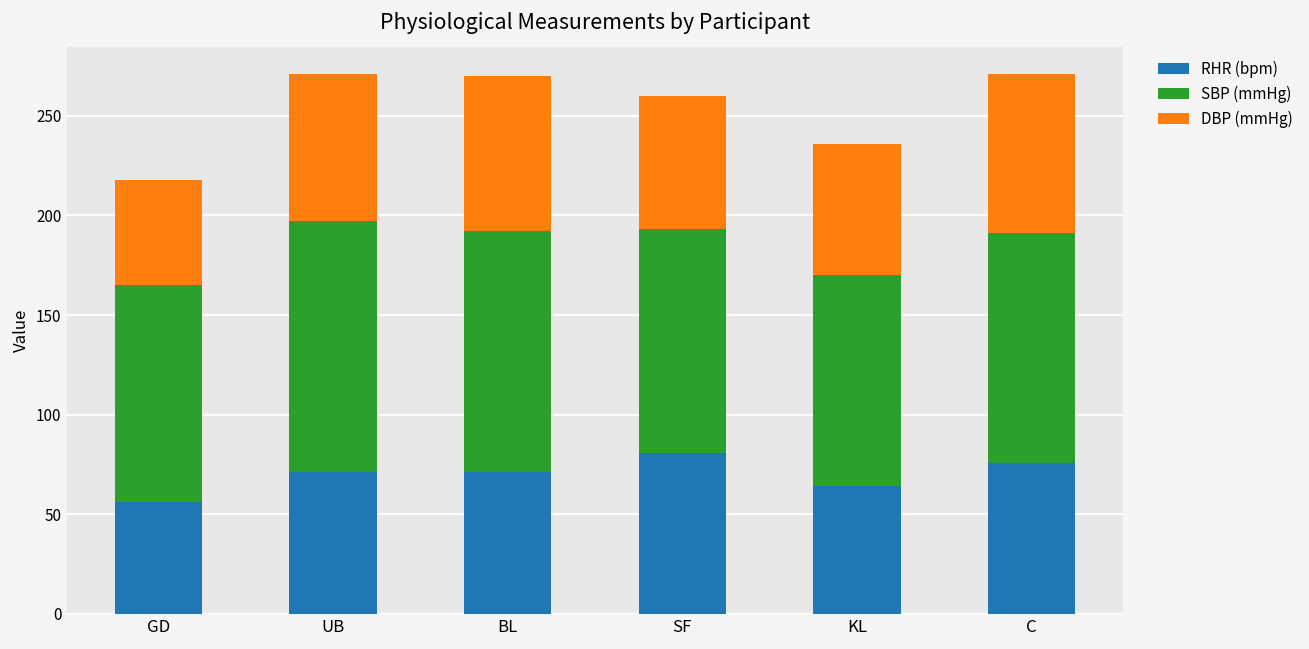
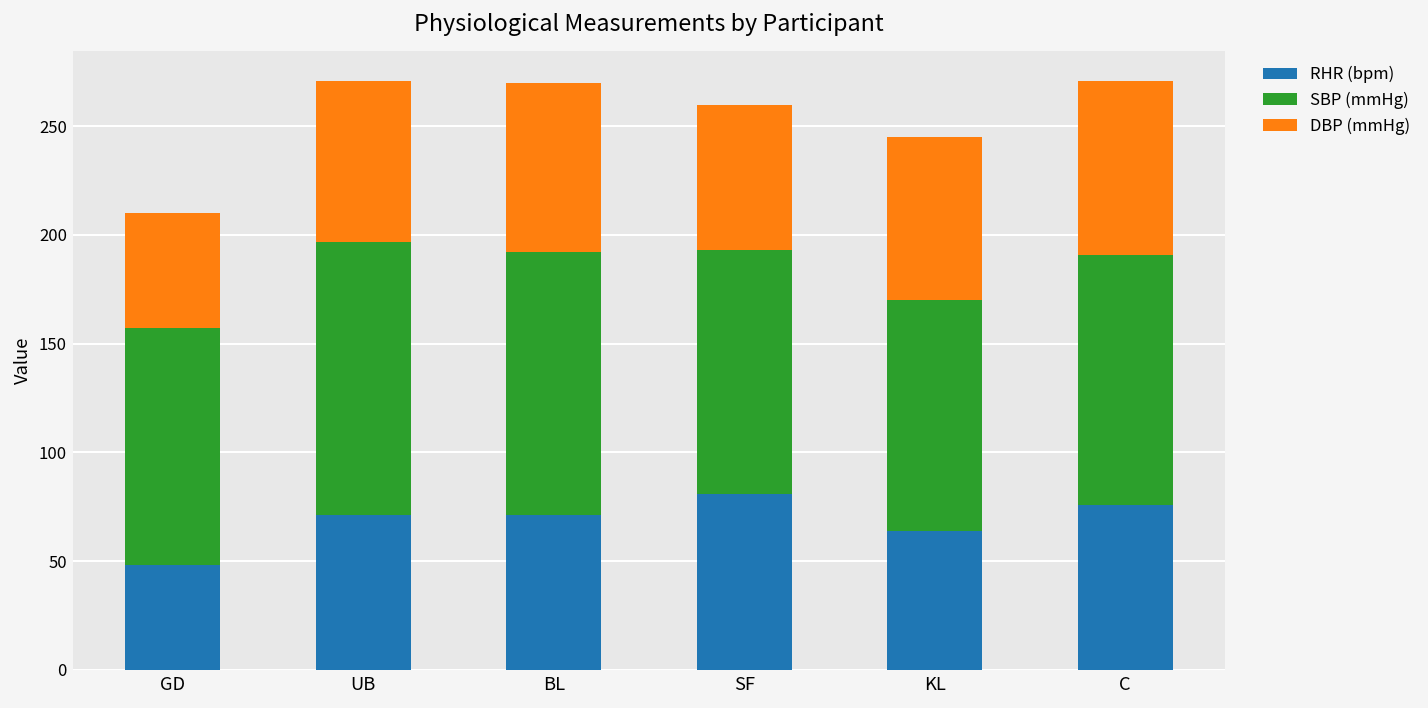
RHR (bpm), GD: 56 -> 48
DBP (mmHg), KL: 66 -> 75
